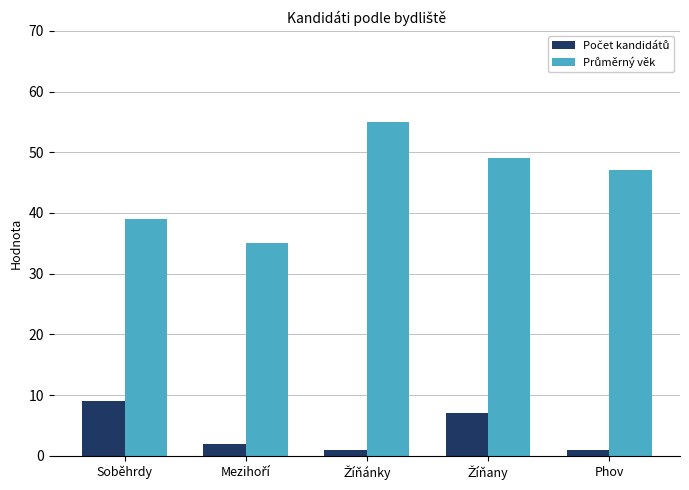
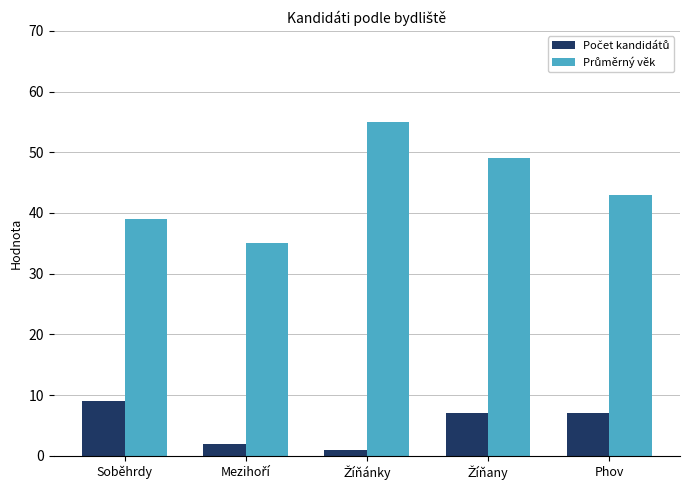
Počet kandidátů, Phov: 1 -> 7
Průměrný věk, Phov: 47 -> 43
